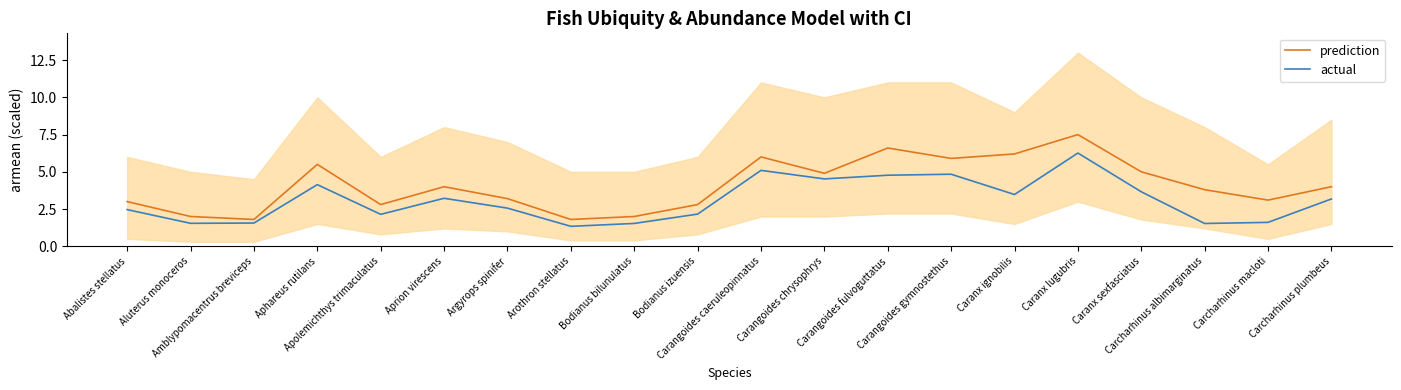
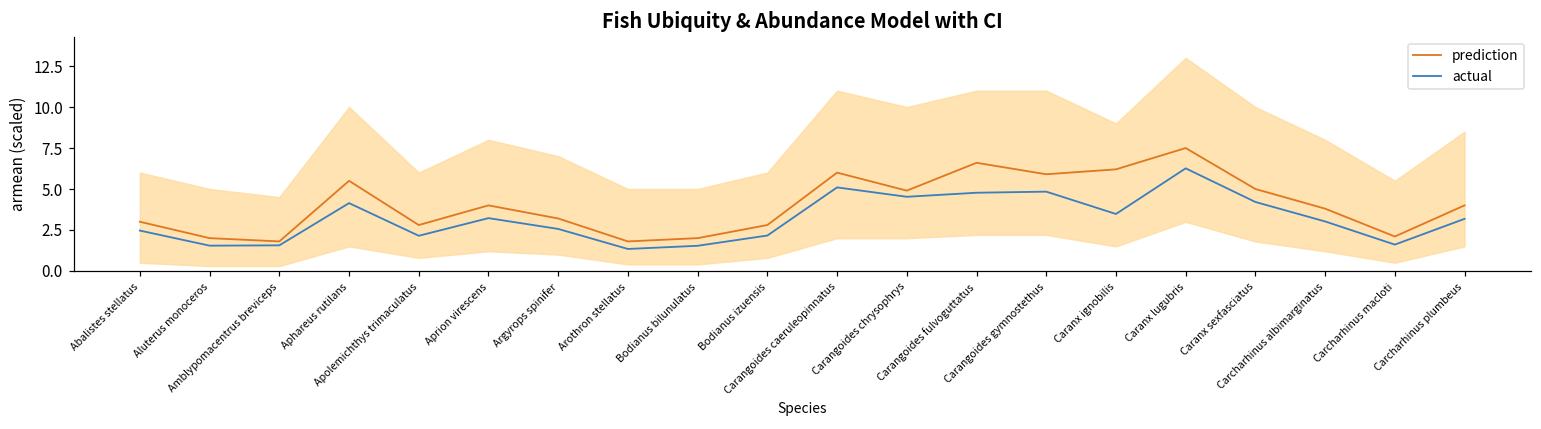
actual, Caranx sexfasciatus: 3.7 -> 4.2
actual, Carcharhinus albimarginatus: 1.5 -> 3.0
prediction, Carcharhinus macloti: 3.1 -> 2.1
